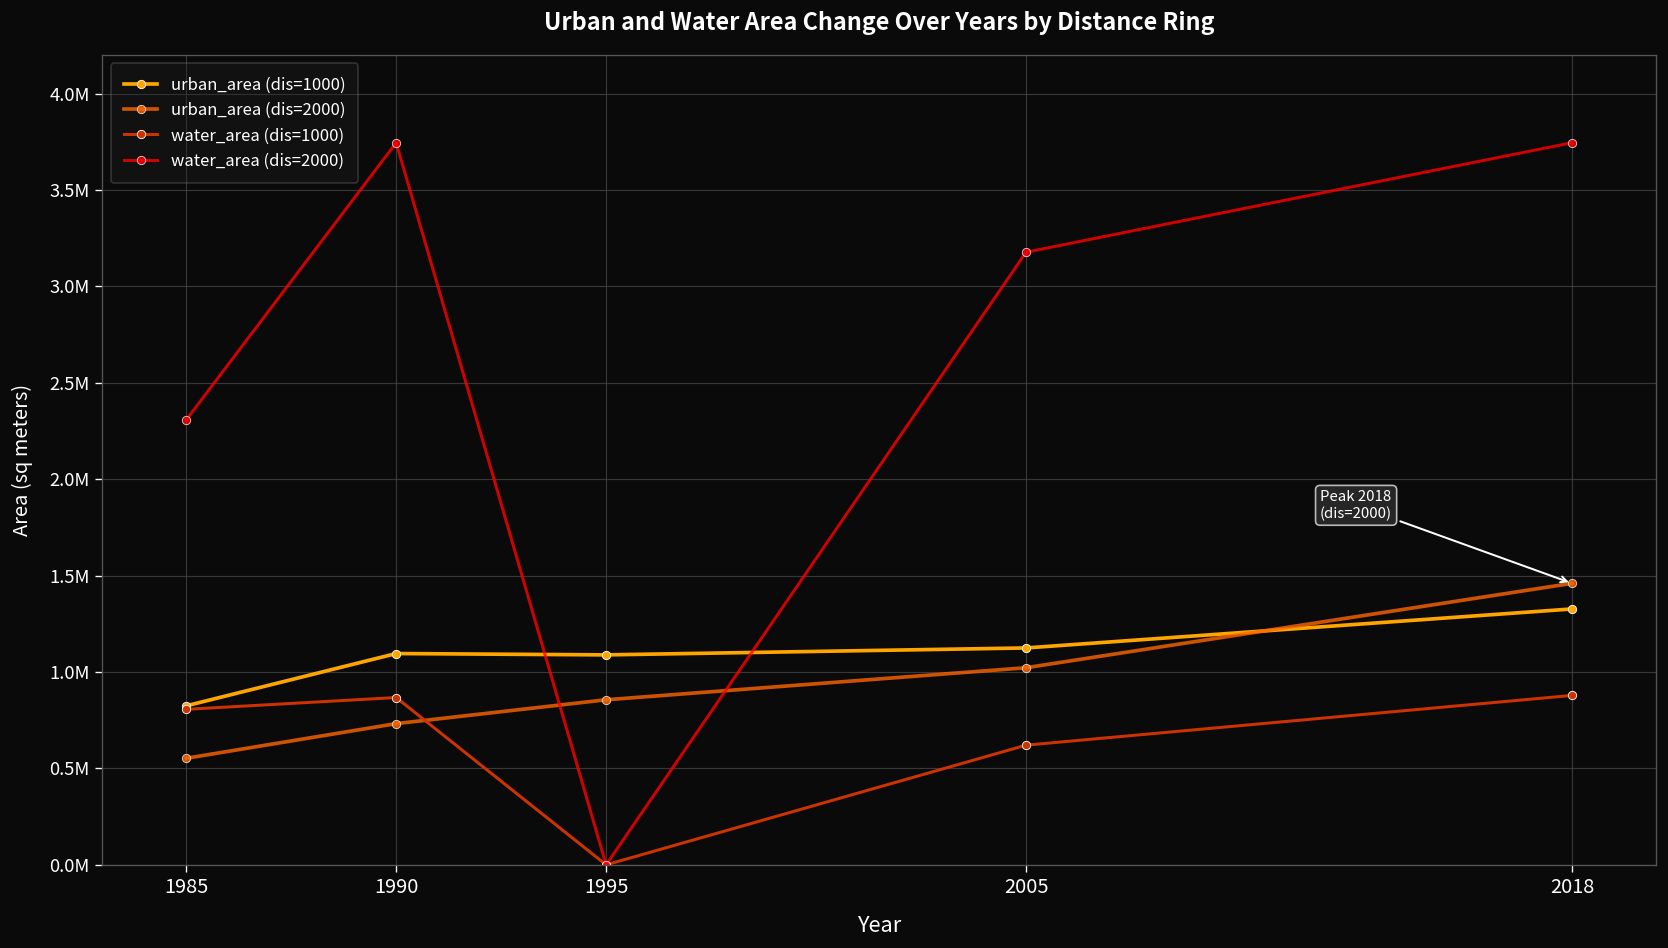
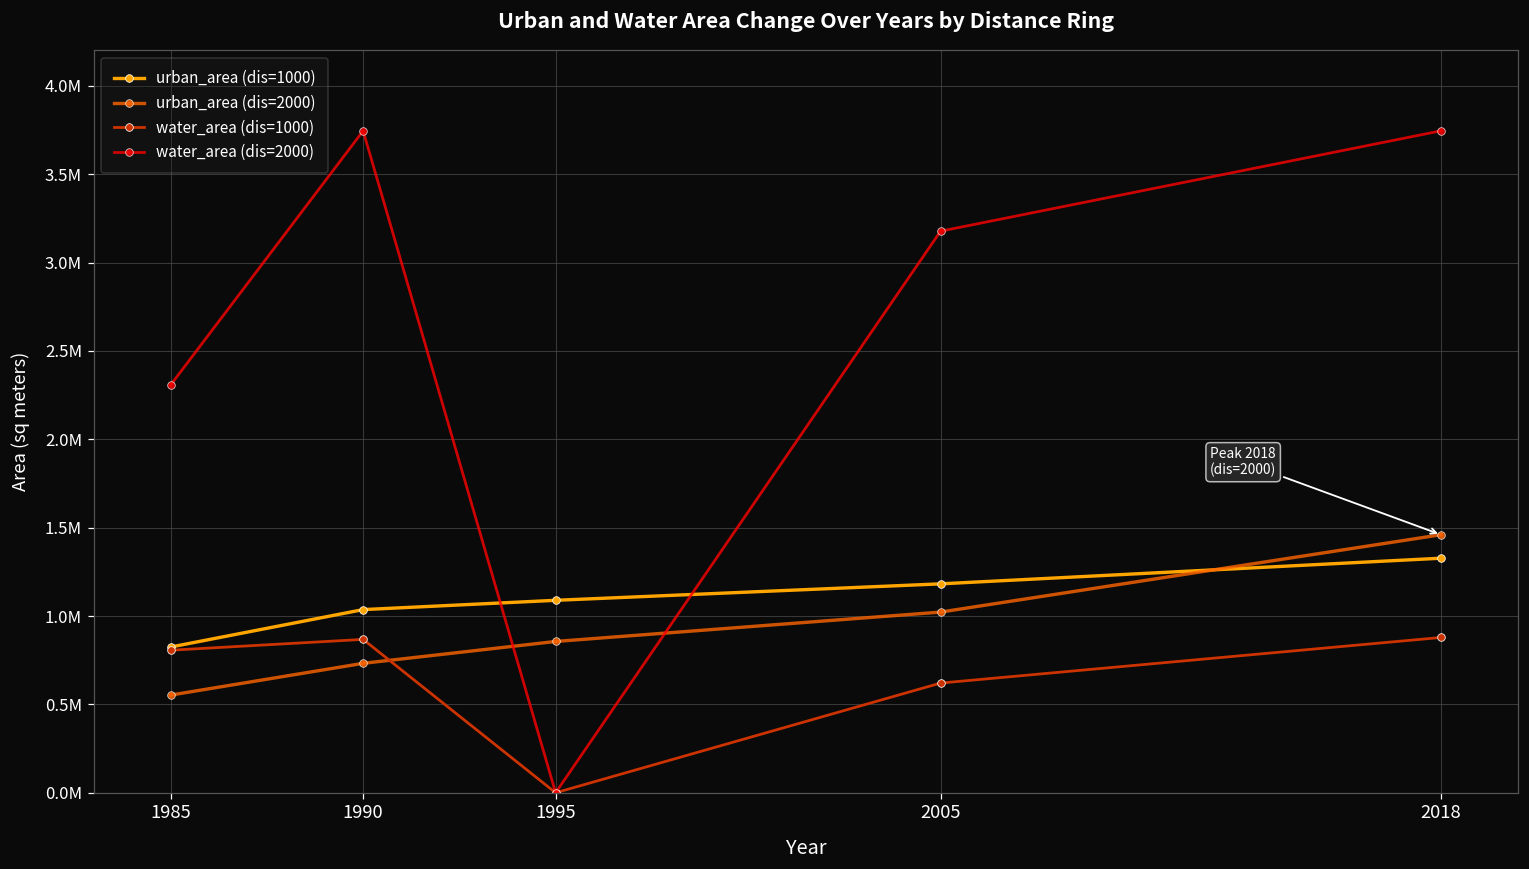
urban_area (dis=1000), 1990: 1100000 -> 1040000
urban_area (dis=1000), 2005: 1120000 -> 1180000
